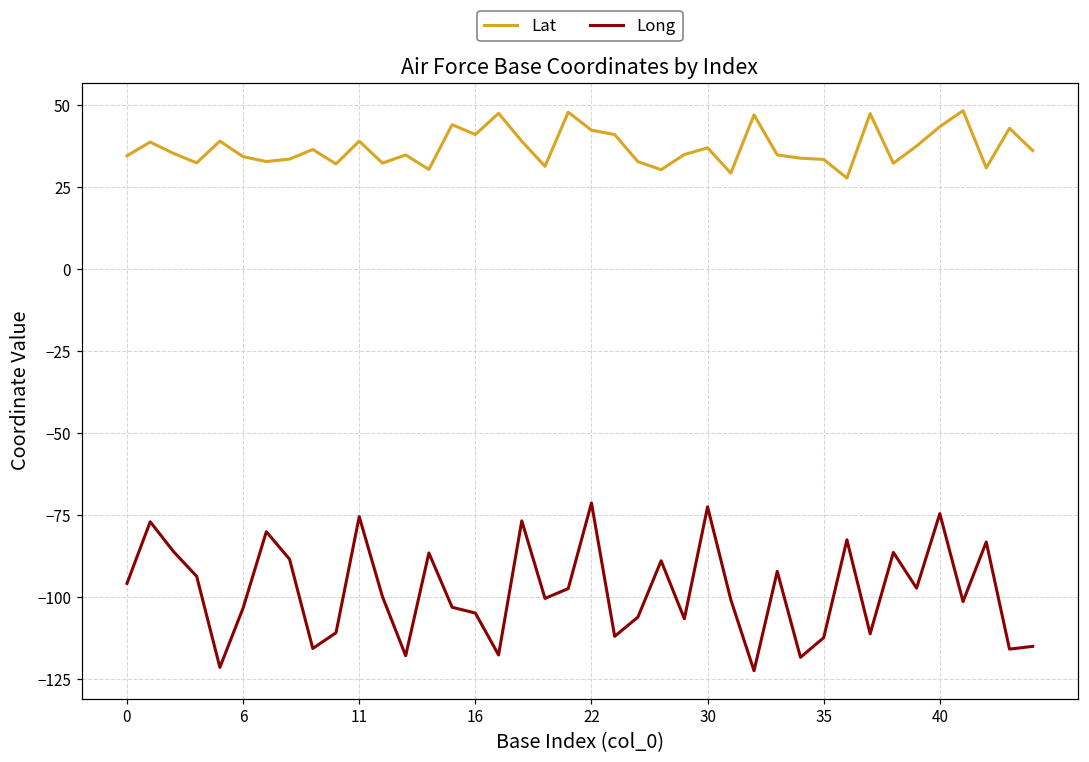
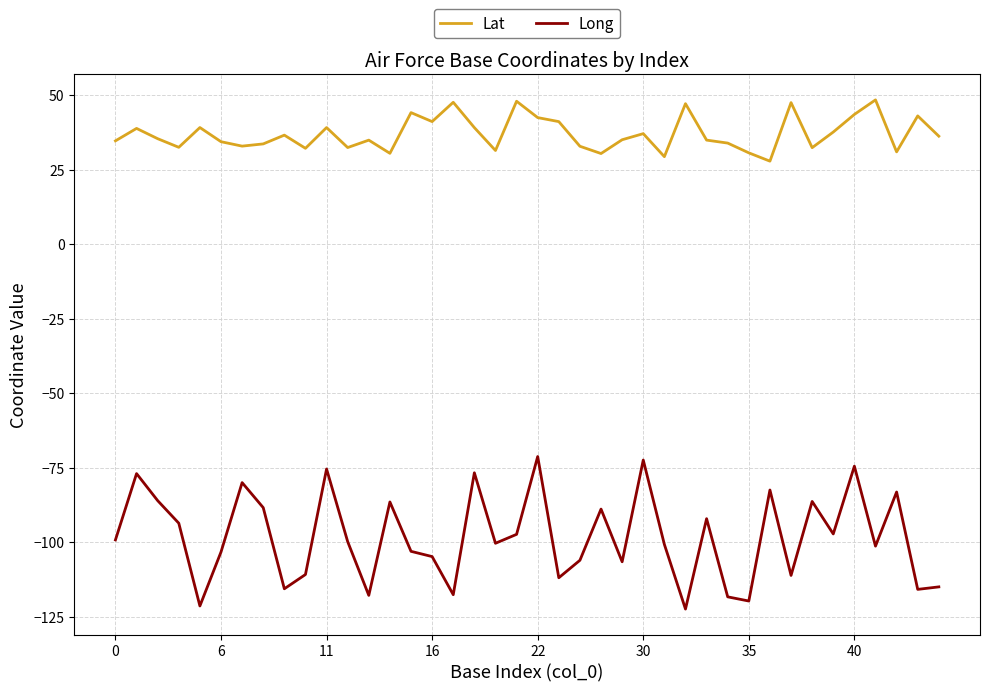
Long, 0: -96 -> -99
Lat, 35: 34 -> 31
Long, 35: -112 -> -120
